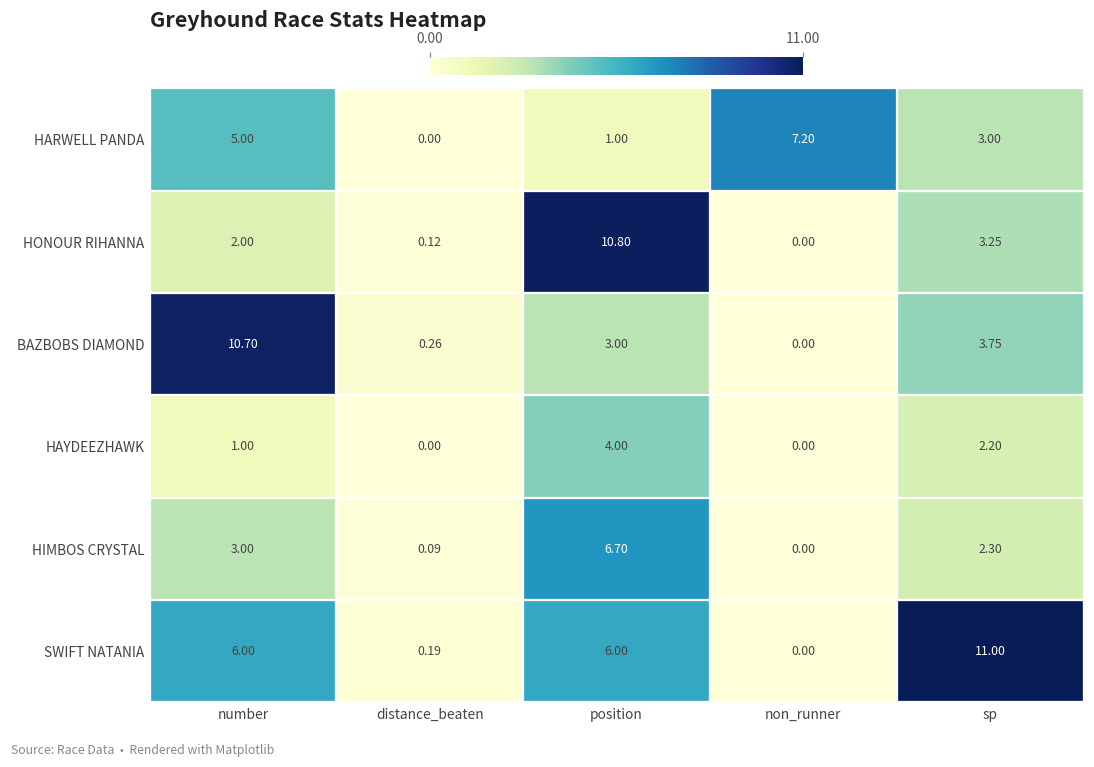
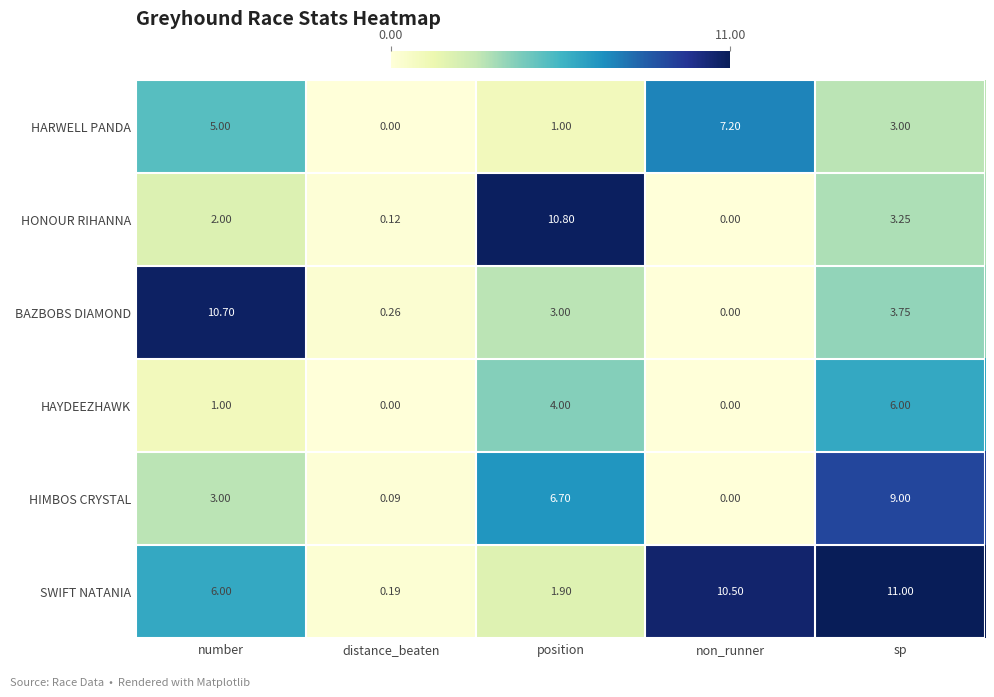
HAYDEEZHAWK, sp: 2.20 -> 6.00
HIMBOS CRYSTAL, sp: 2.30 -> 9.00
SWIFT NATANIA, position: 6.00 -> 1.90
SWIFT NATANIA, non_runner: 0.00 -> 10.50
